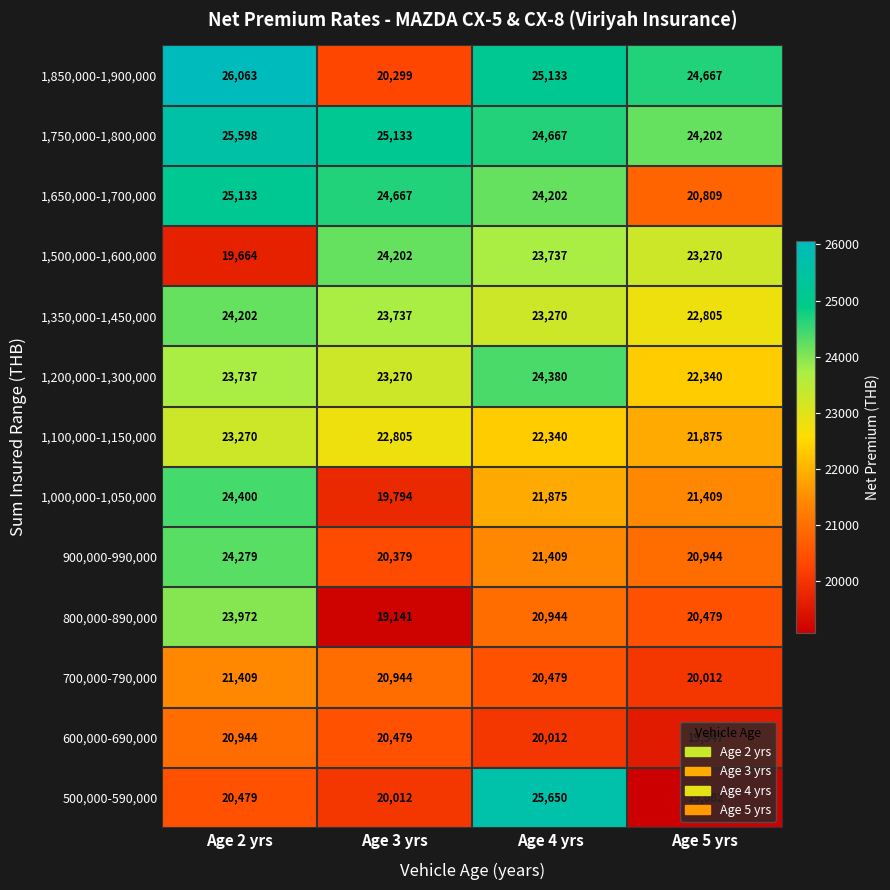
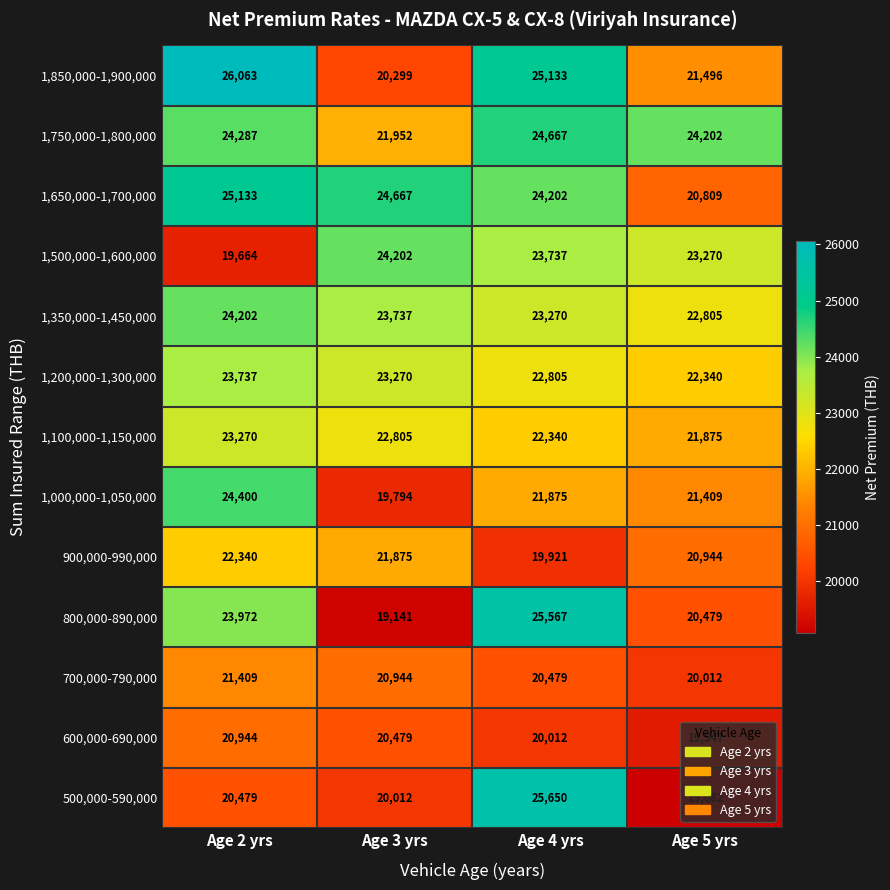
1,850,000-1,900,000, Age 5 yrs: 24,667 -> 21,496
1,750,000-1,800,000, Age 2 yrs: 25,598 -> 24,287
1,750,000-1,800,000, Age 3 yrs: 25,133 -> 21,952
1,200,000-1,300,000, Age 4 yrs: 24,380 -> 22,805
900,000-990,000, Age 2 yrs: 24,279 -> 22,340
900,000-990,000, Age 3 yrs: 20,379 -> 21,875
900,000-990,000, Age 4 yrs: 21,409 -> 19,921
800,000-890,000, Age 4 yrs: 20,944 -> 25,567
